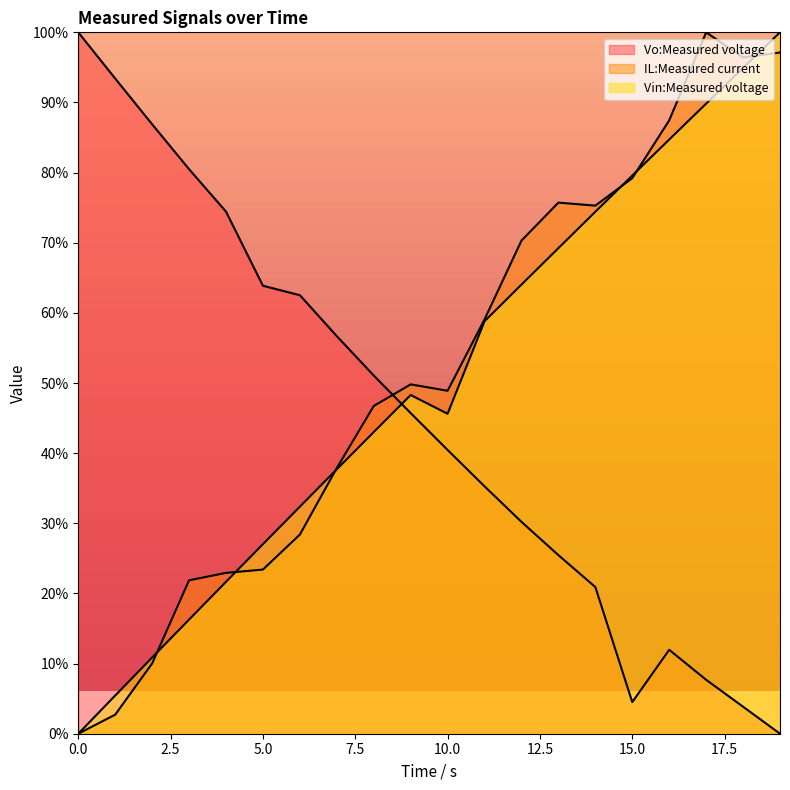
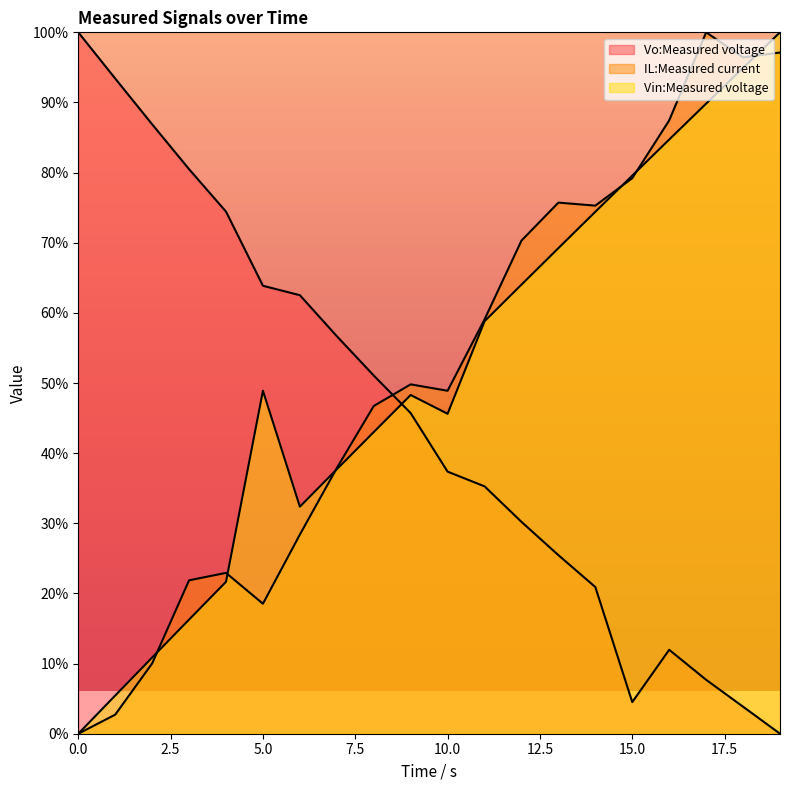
IL:Measured current, 5.0: 23% -> 19%
Vin:Measured voltage, 5.0: 27% -> 49%
Vo:Measured voltage, 10.0: 40% -> 37%
